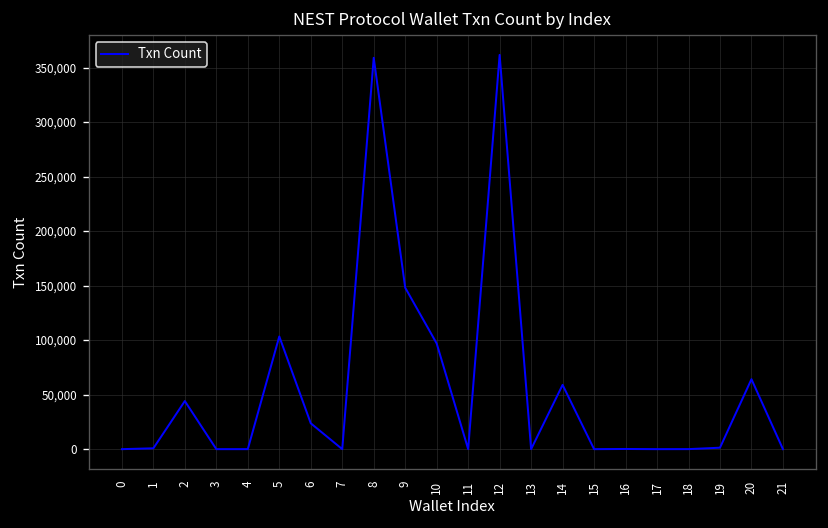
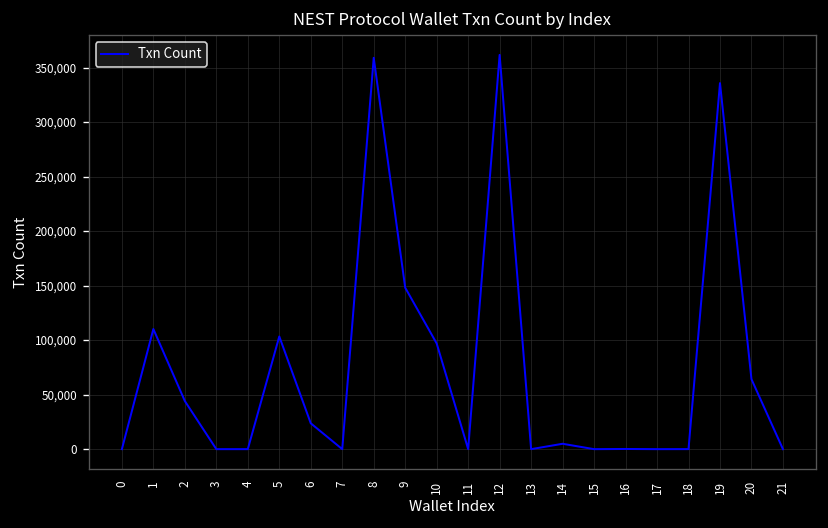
1: 0 -> 110,000
14: 60,000 -> 0
19: 0 -> 340,000
